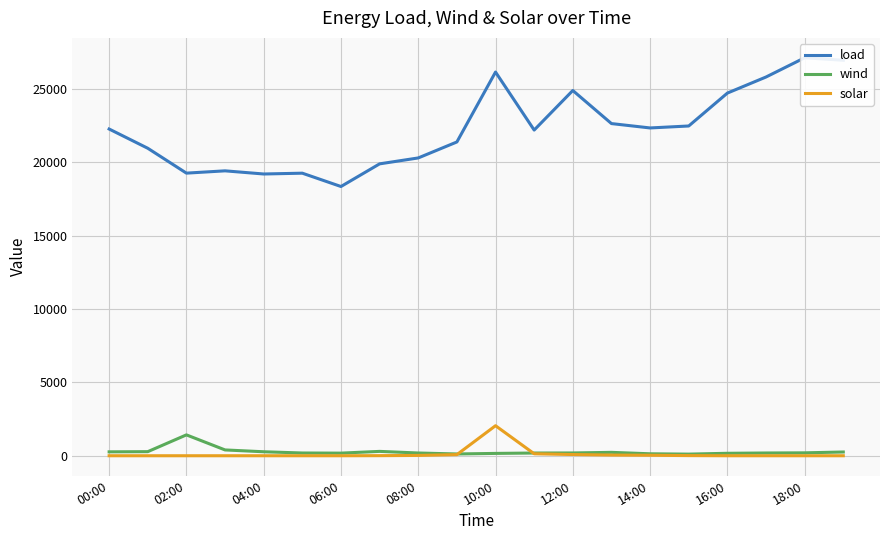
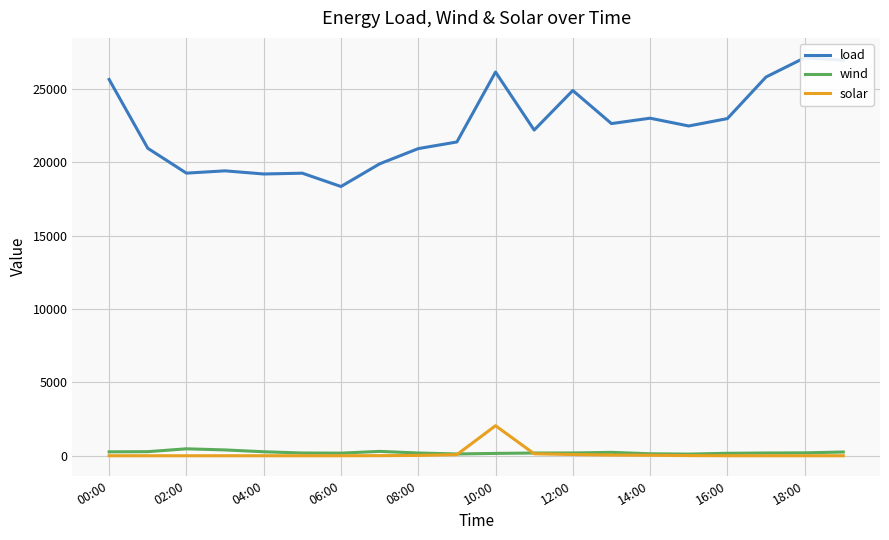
load, 00:00: 22300 -> 25700
wind, 02:00: 1400 -> 500
load, 08:00: 20300 -> 20900
load, 14:00: 22400 -> 23000
load, 16:00: 24700 -> 23000
